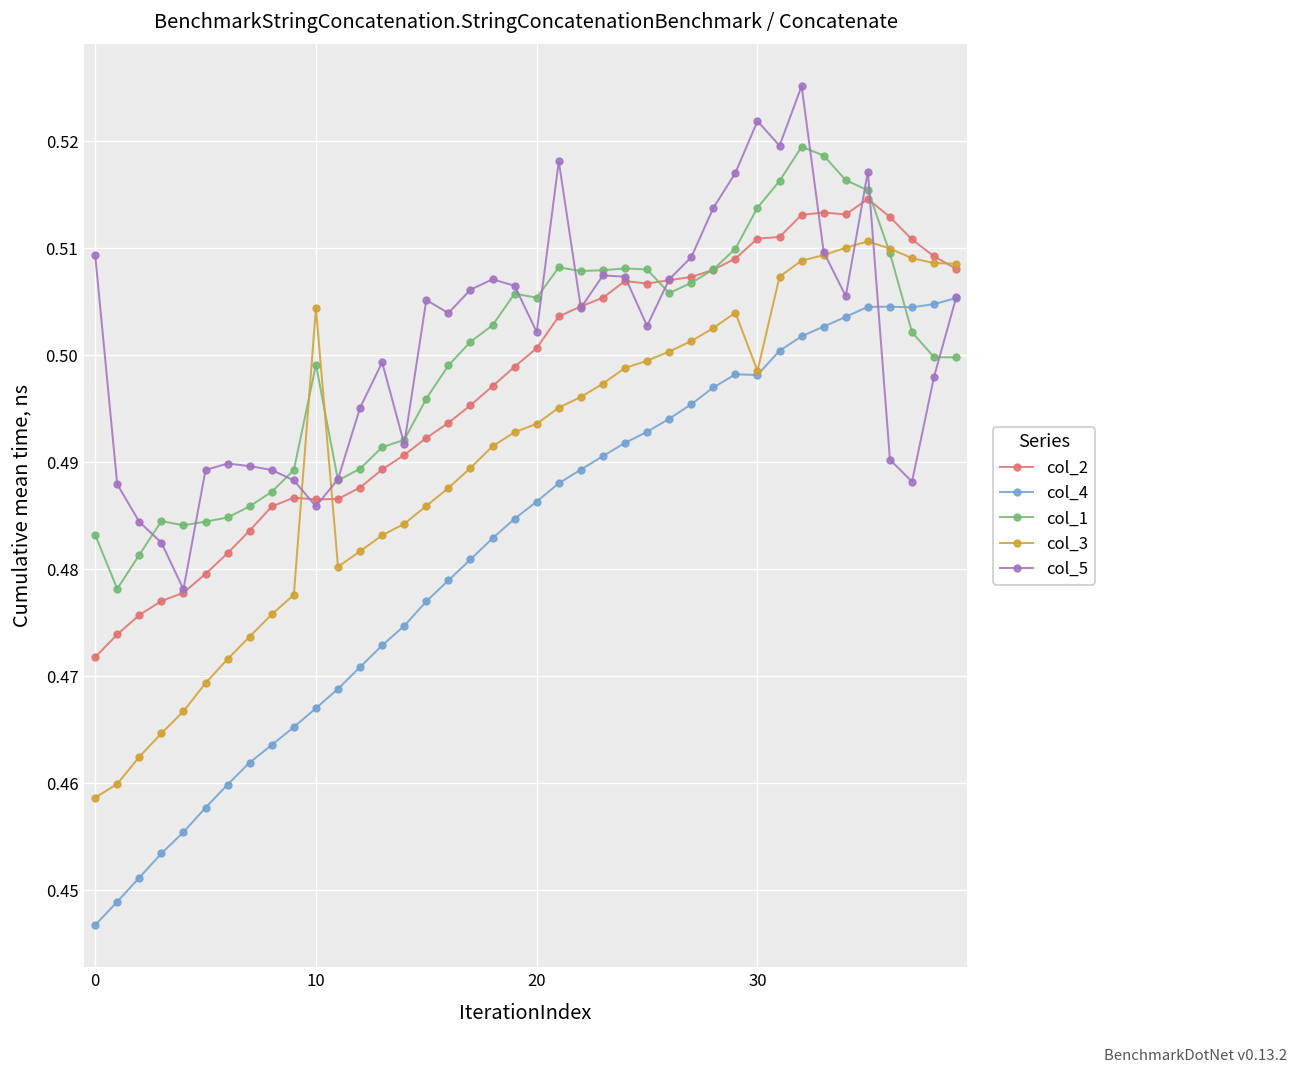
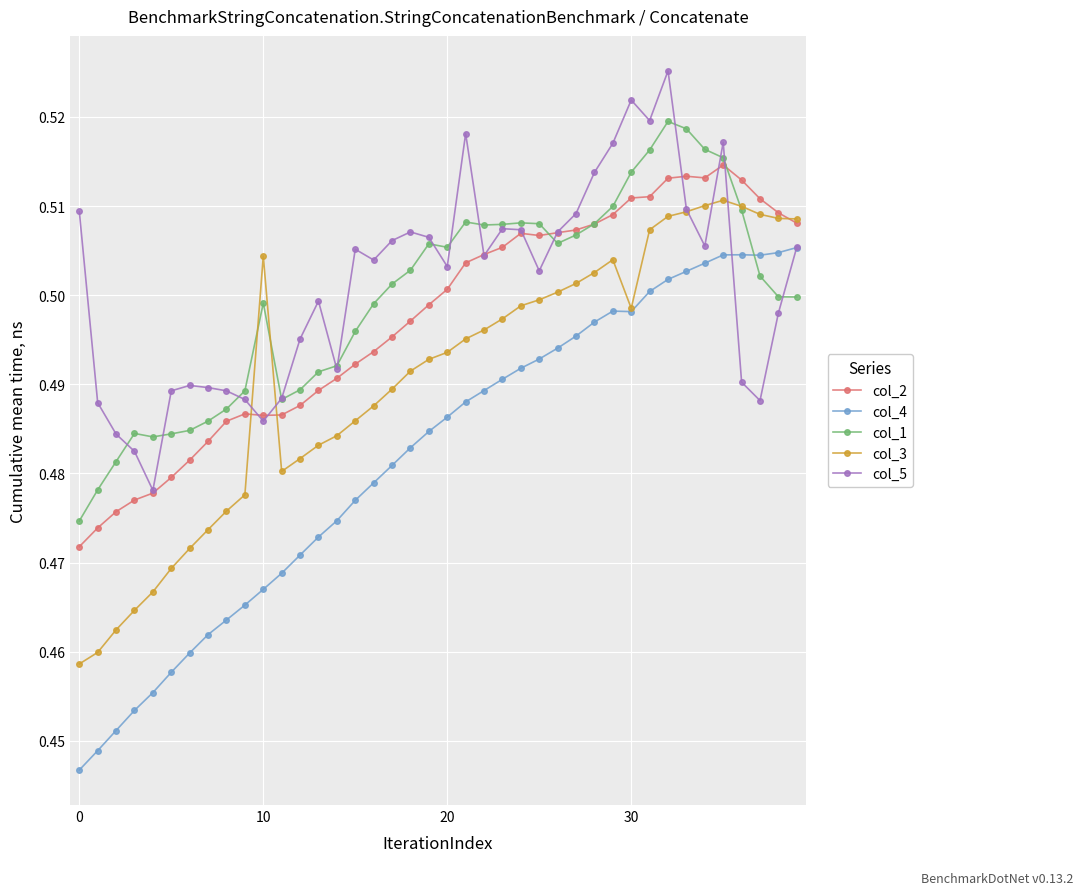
col_1, 0: 0.483 -> 0.475
col_5, 20: 0.502 -> 0.503
